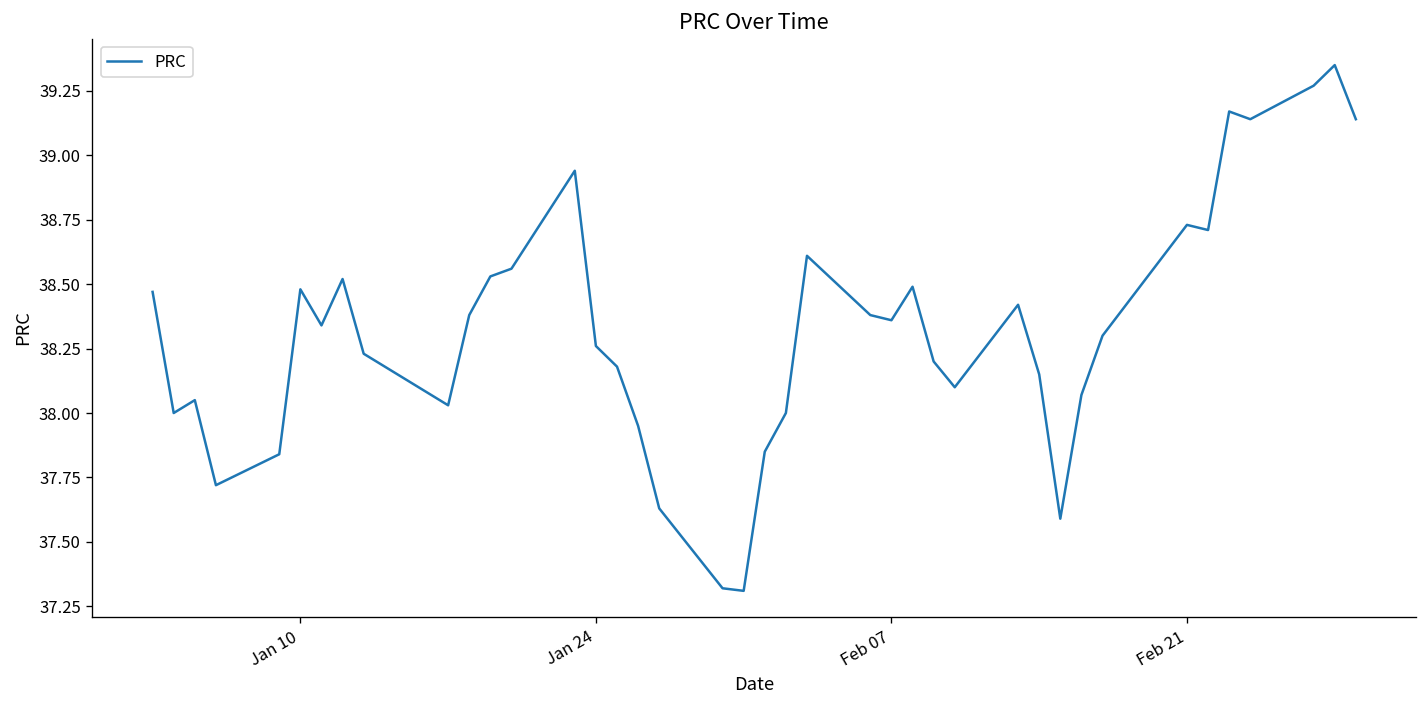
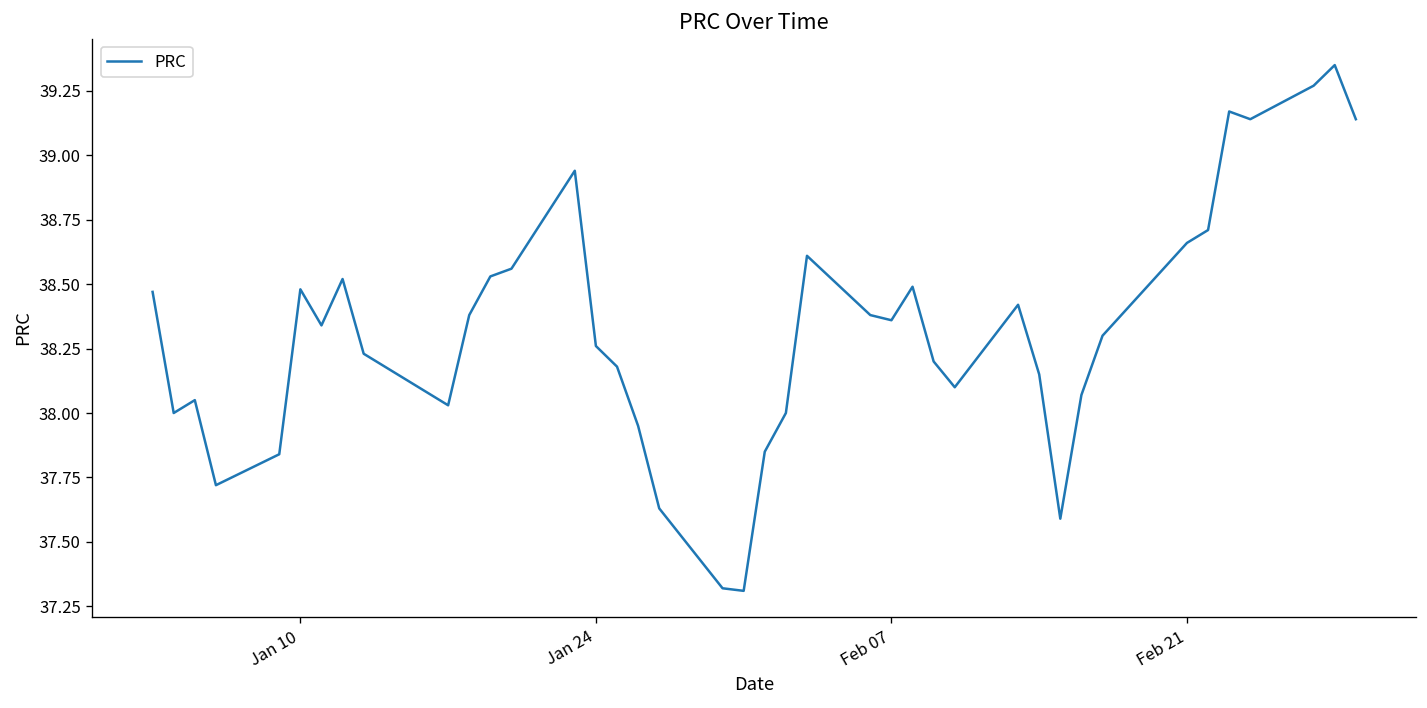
Feb 21: 38.73 -> 38.66
